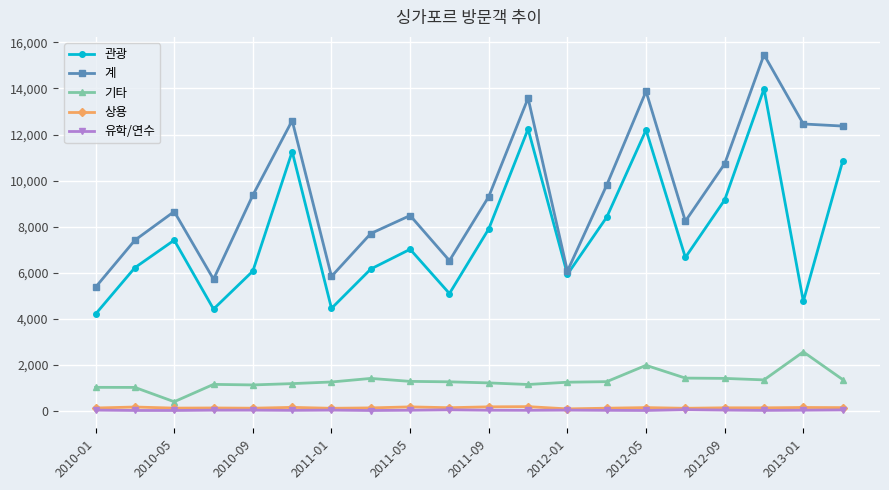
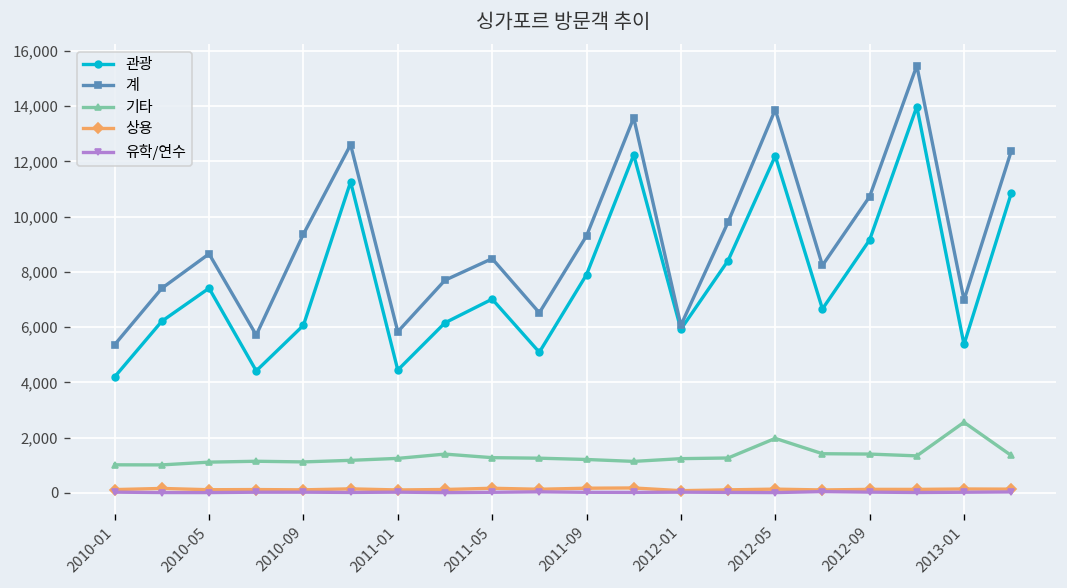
기타, 2010-05: 400 -> 1,100
관광, 2013-01: 4,800 -> 5,400
계, 2013-01: 12,500 -> 7,000
